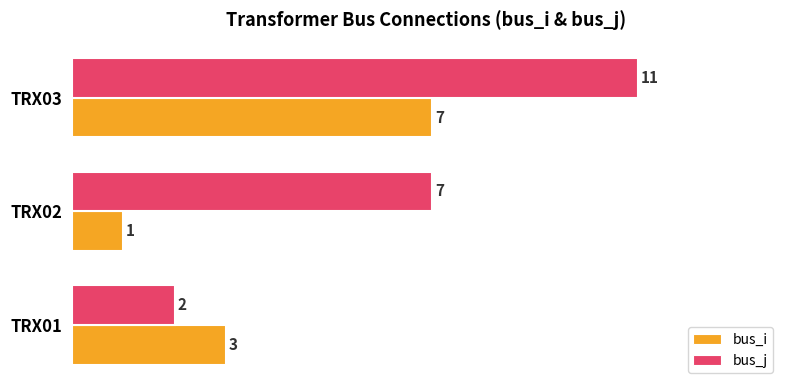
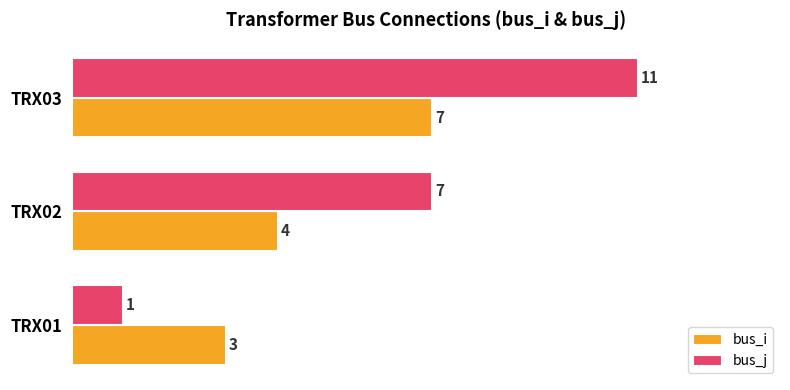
bus_i, TRX02: 1 -> 4
bus_j, TRX01: 2 -> 1
